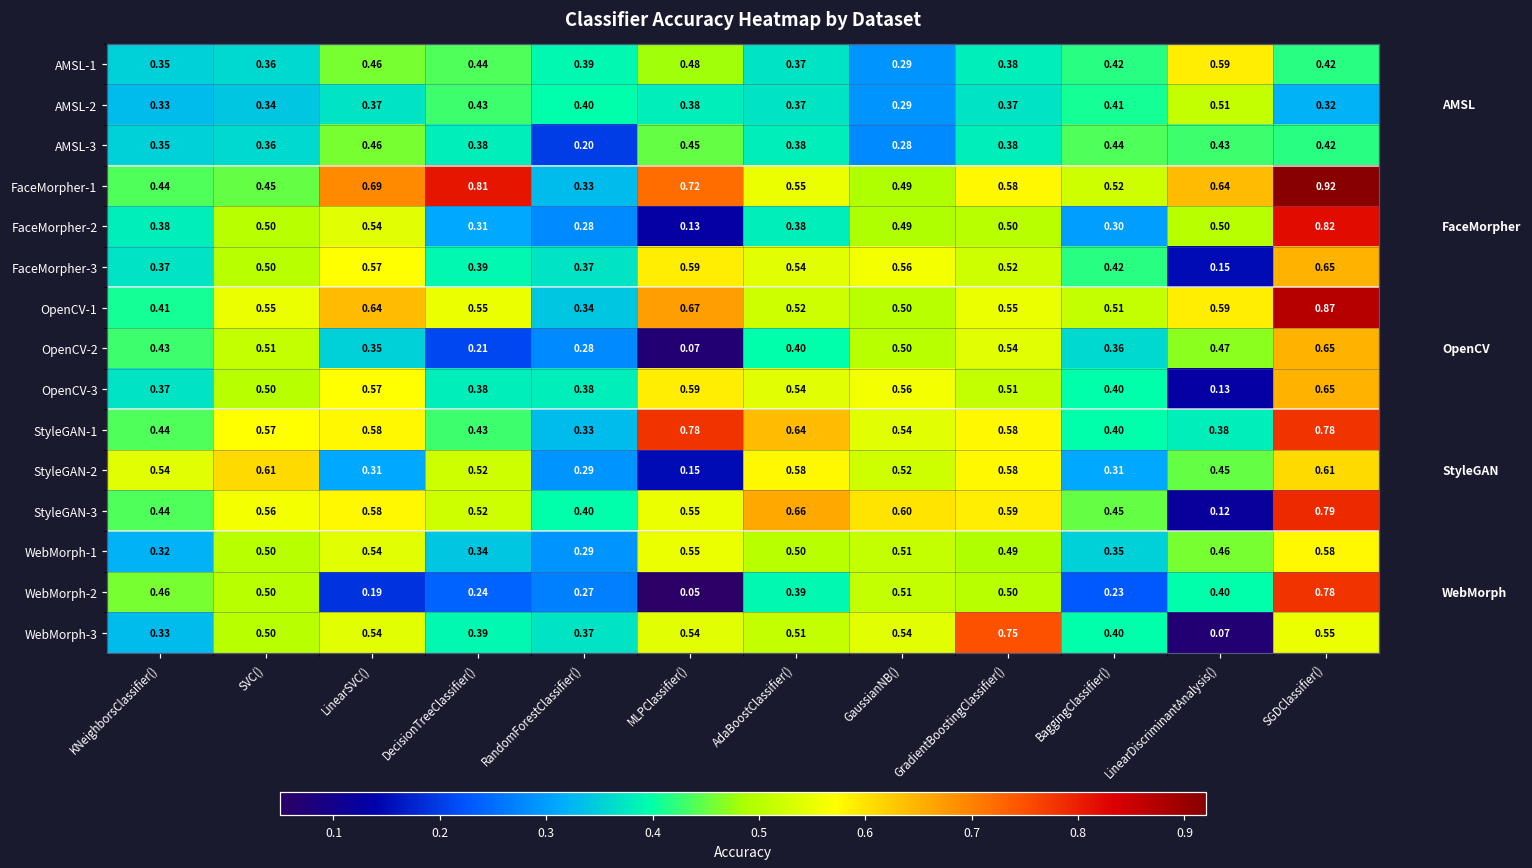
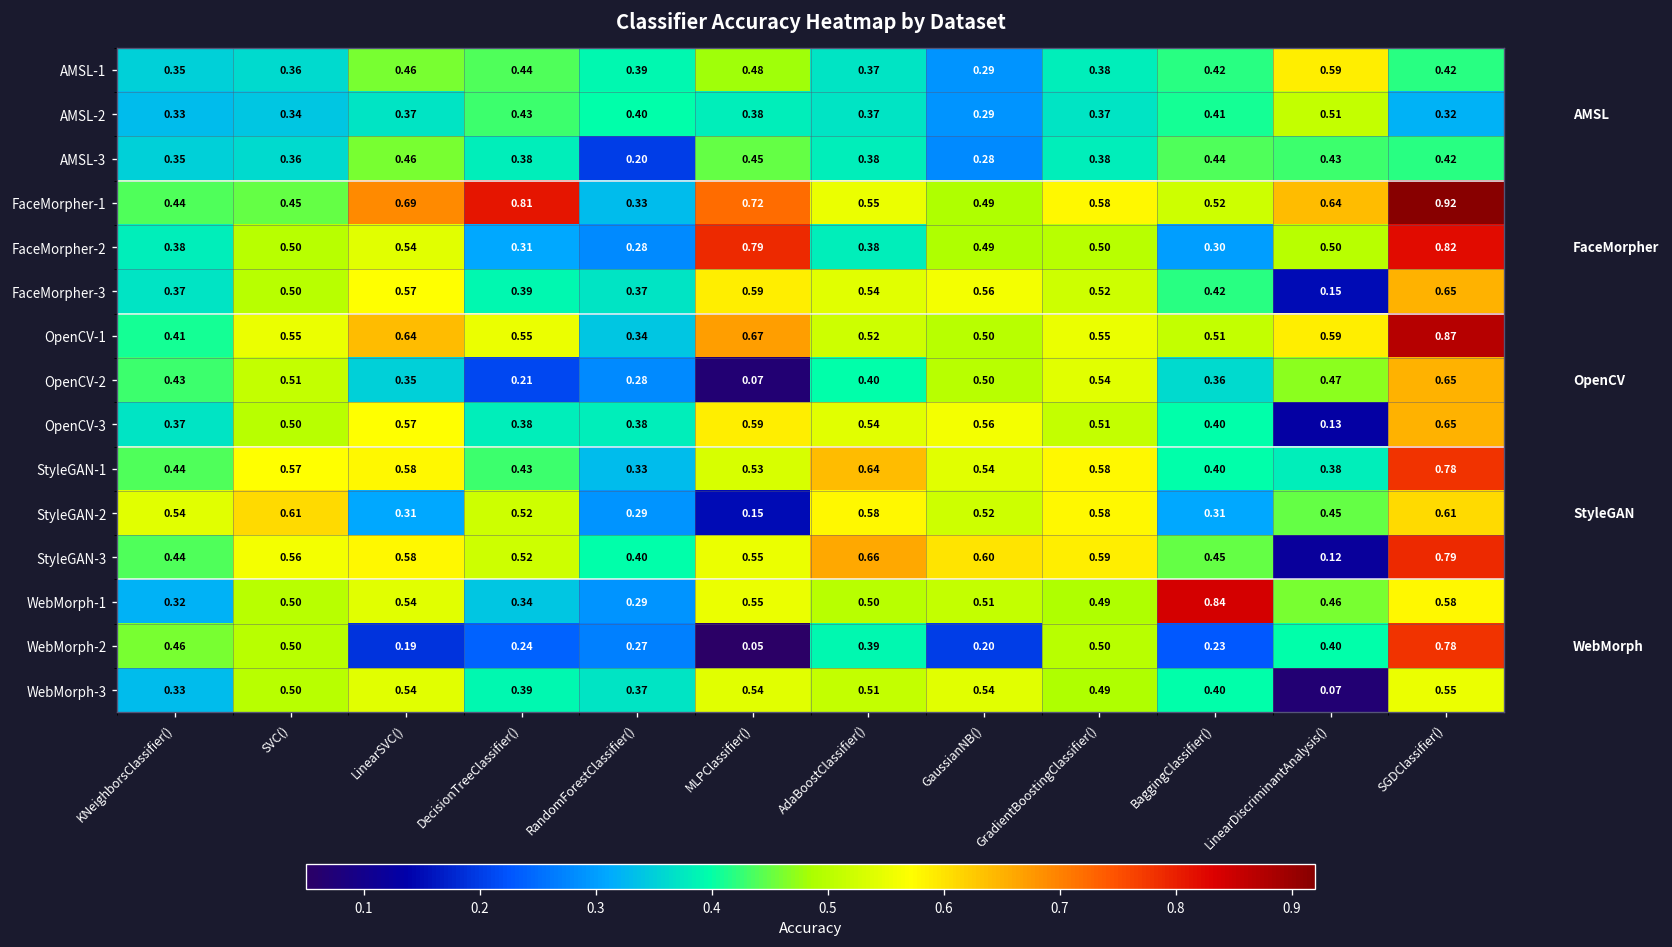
FaceMorpher-2, MLPClassifier(): 0.13 -> 0.79
StyleGAN-1, MLPClassifier(): 0.78 -> 0.53
WebMorph-1, BaggingClassifier(): 0.35 -> 0.84
WebMorph-2, GaussianNB(): 0.51 -> 0.20
WebMorph-3, GradientBoostingClassifier(): 0.75 -> 0.49
